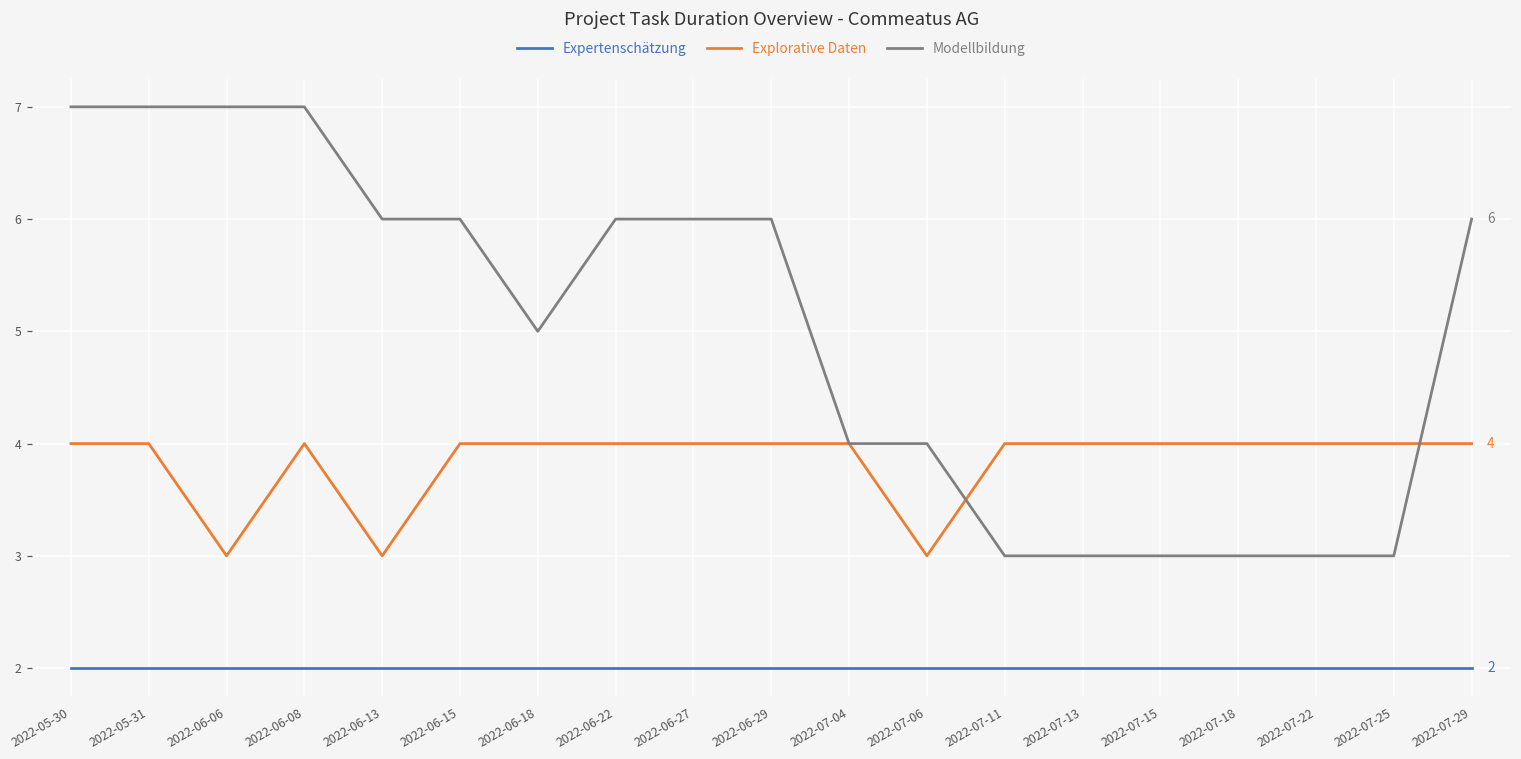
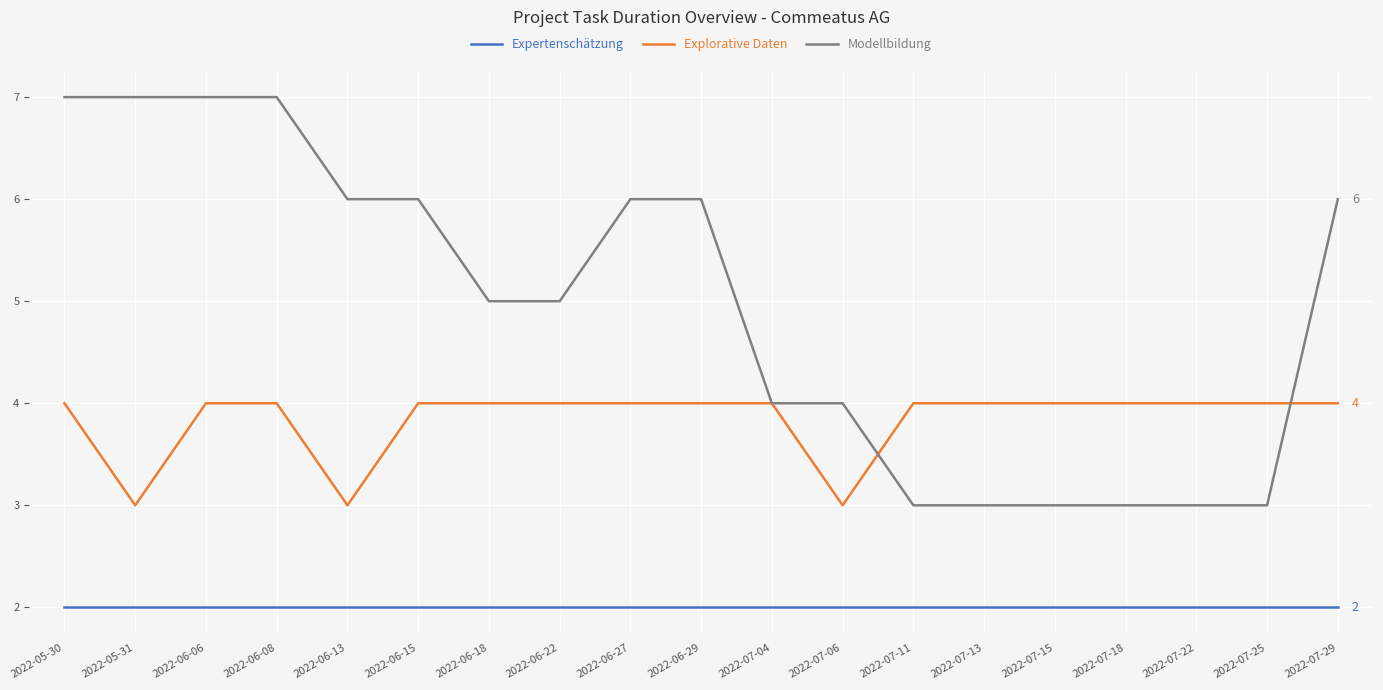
Explorative Daten, 2022-05-31: 4 -> 3
Explorative Daten, 2022-06-06: 3 -> 4
Modellbildung, 2022-06-22: 6 -> 5
